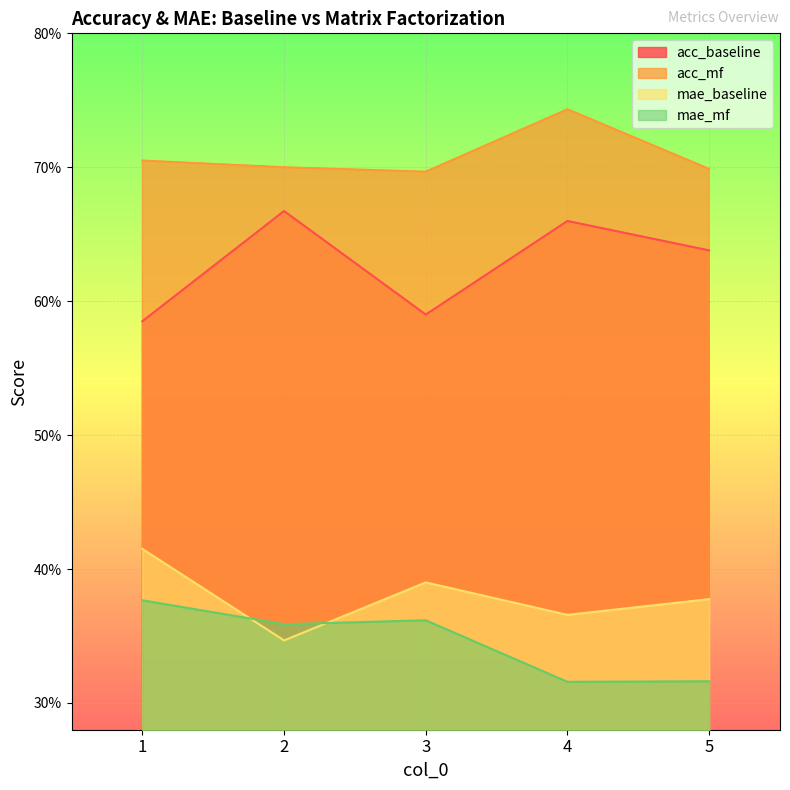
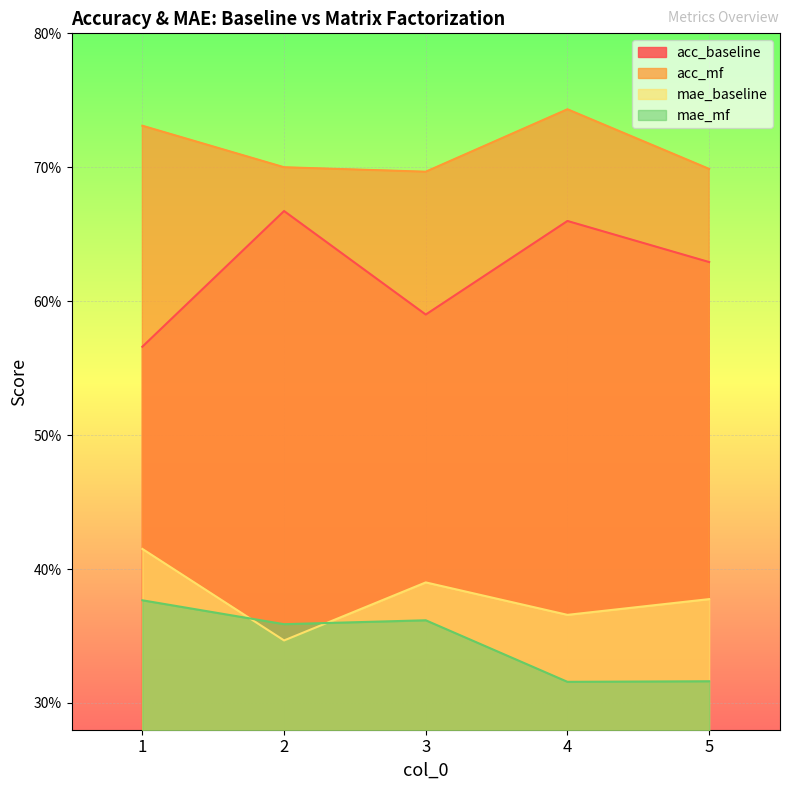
acc_baseline, 1: 58.5% -> 56.6%
acc_mf, 1: 70.5% -> 73.1%
acc_baseline, 5: 63.8% -> 62.9%
